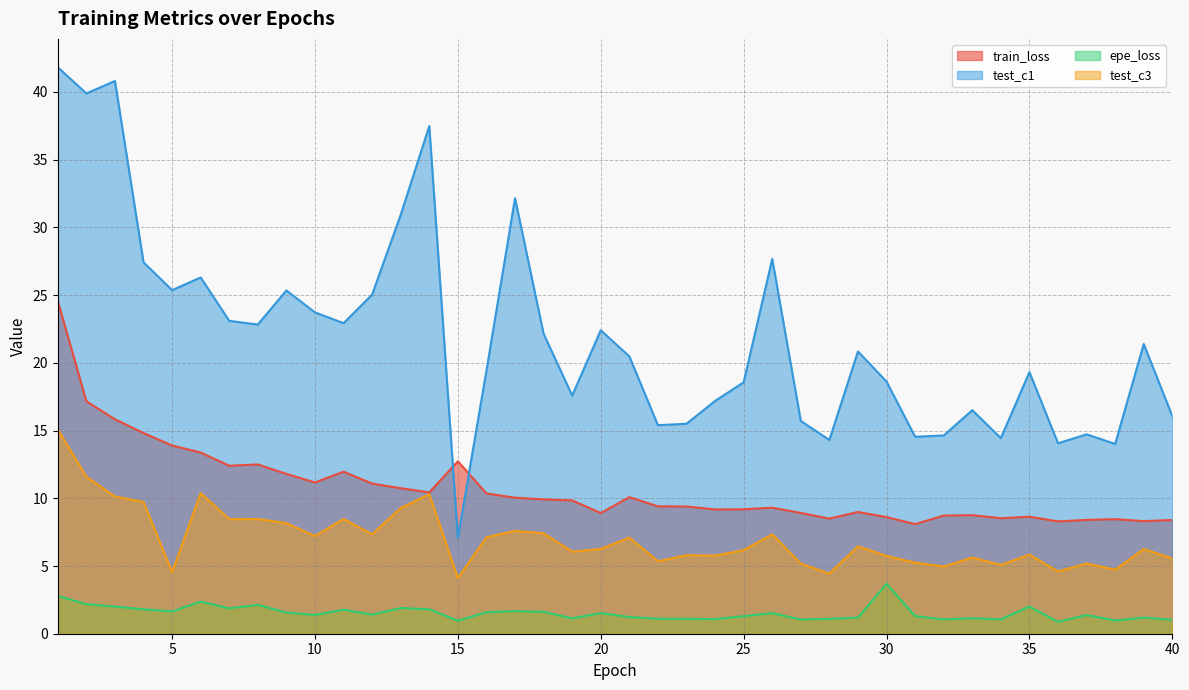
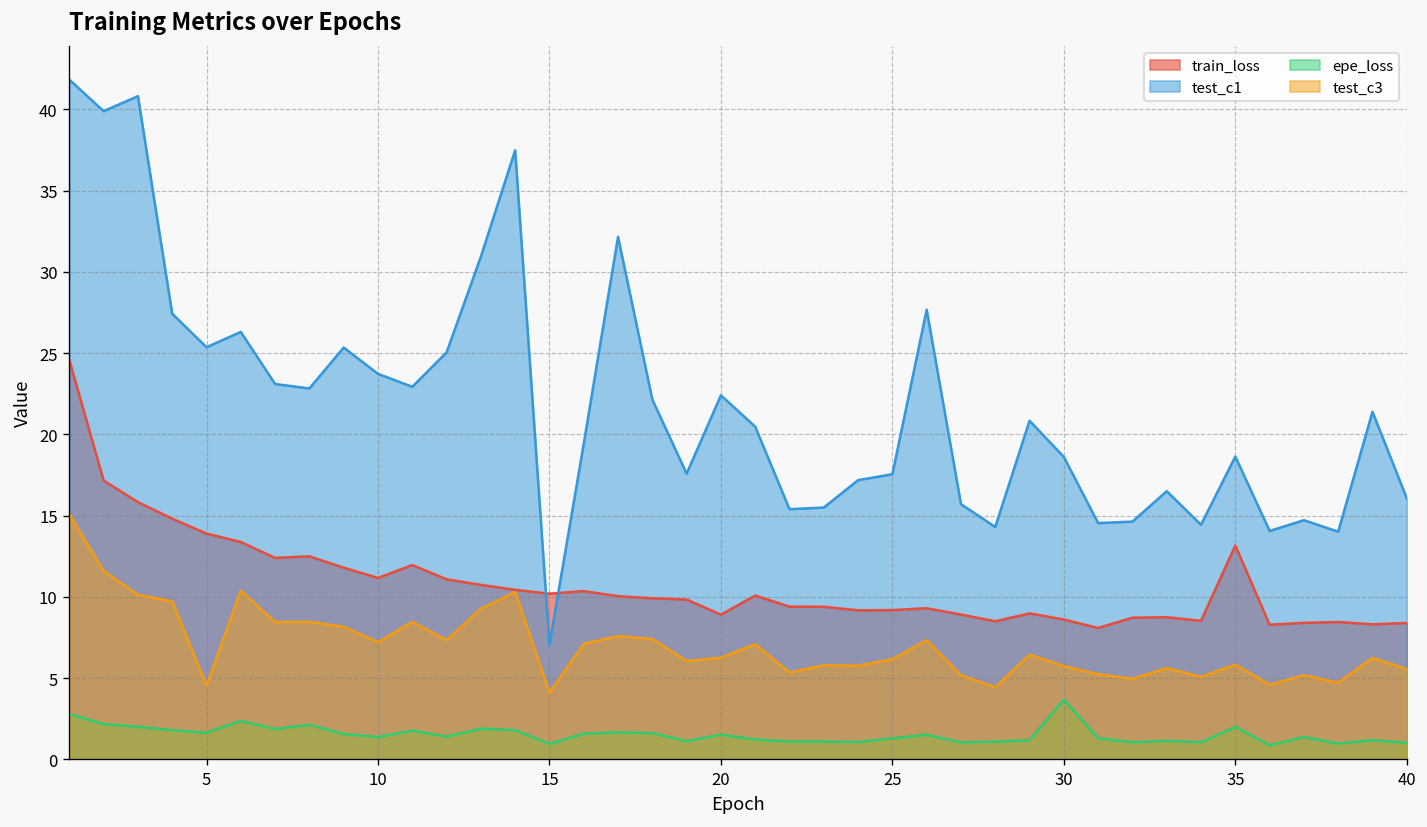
train_loss, 15: 12.7 -> 10.2
test_c1, 25: 18.6 -> 17.5
train_loss, 35: 8.6 -> 13.2
test_c1, 35: 19.3 -> 18.6
